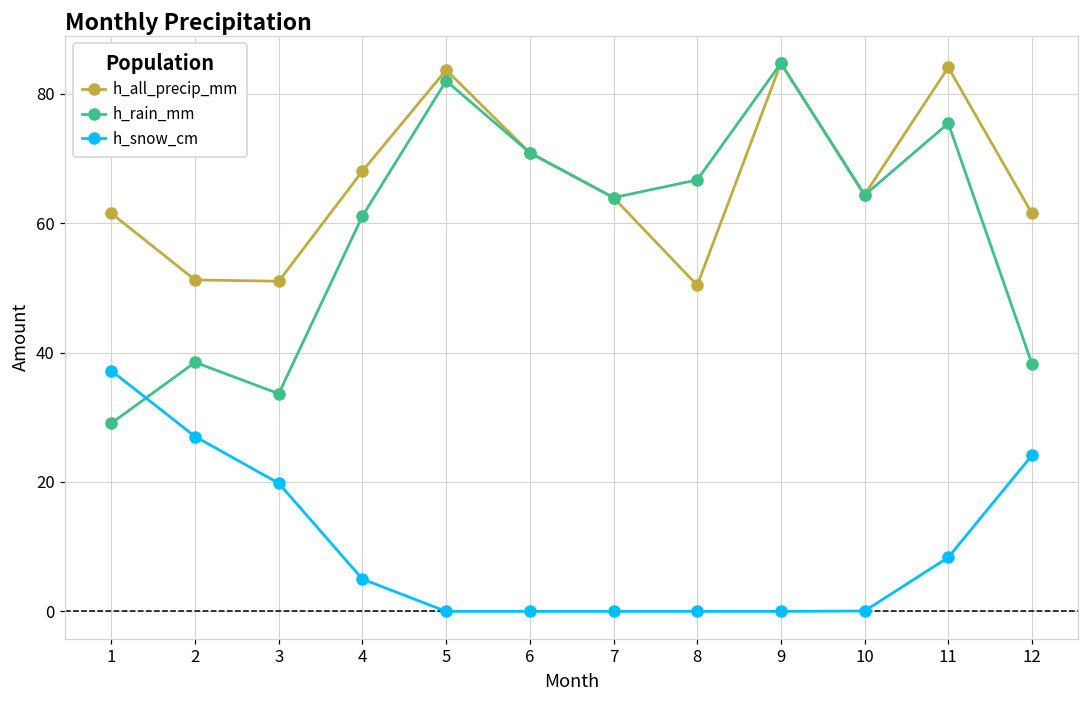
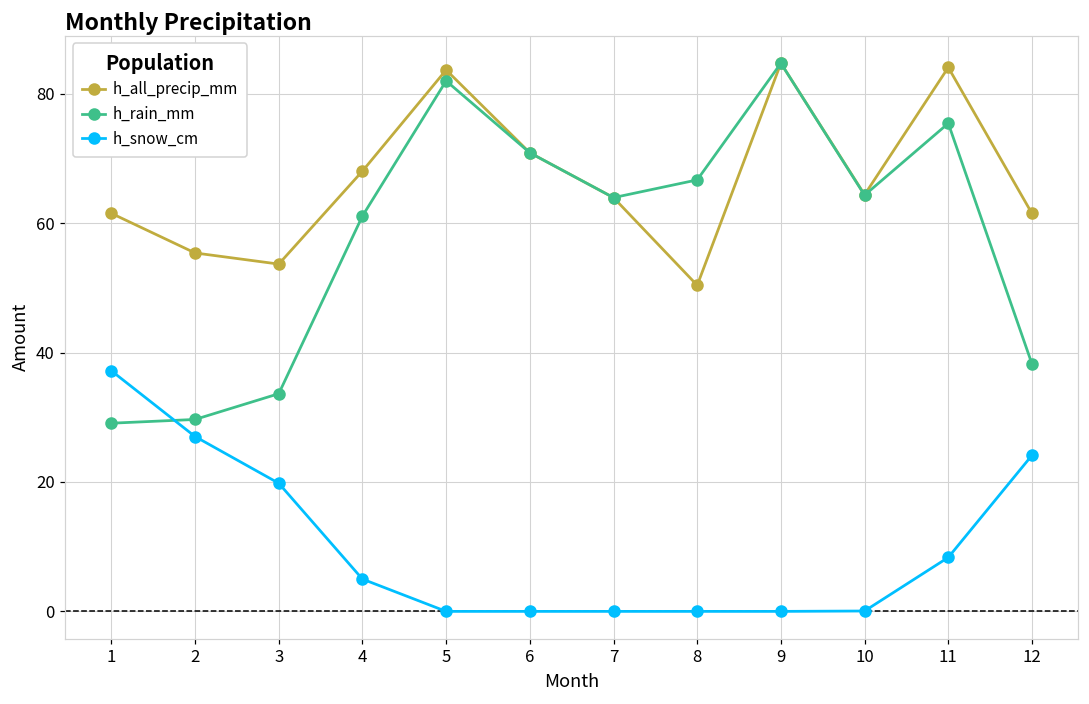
h_all_precip_mm, 2: 51 -> 55
h_rain_mm, 2: 38 -> 30
h_all_precip_mm, 3: 51 -> 54
